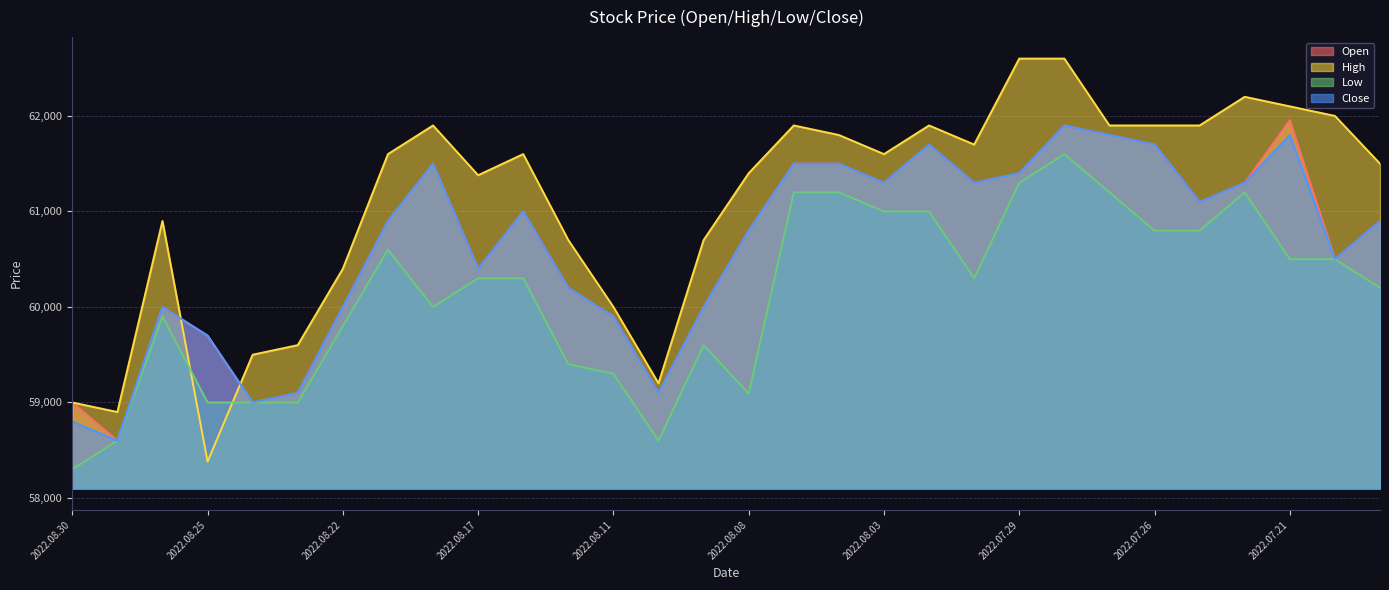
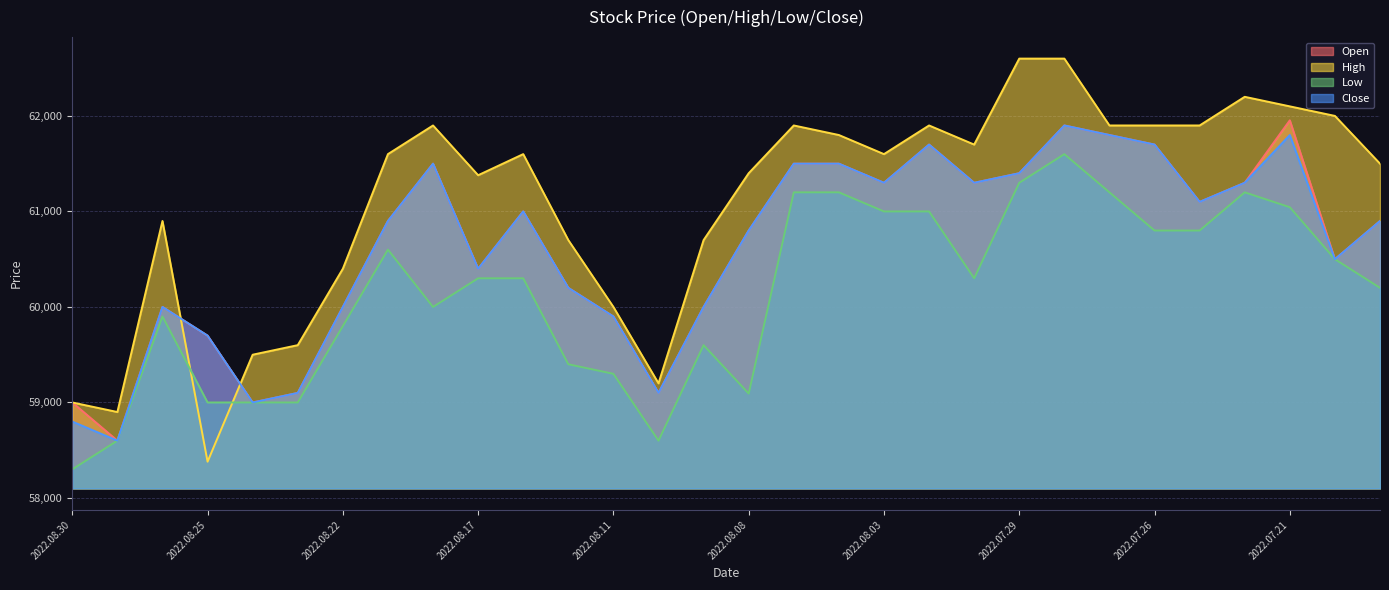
Low, 2022.07.21: 60,500 -> 61,000
